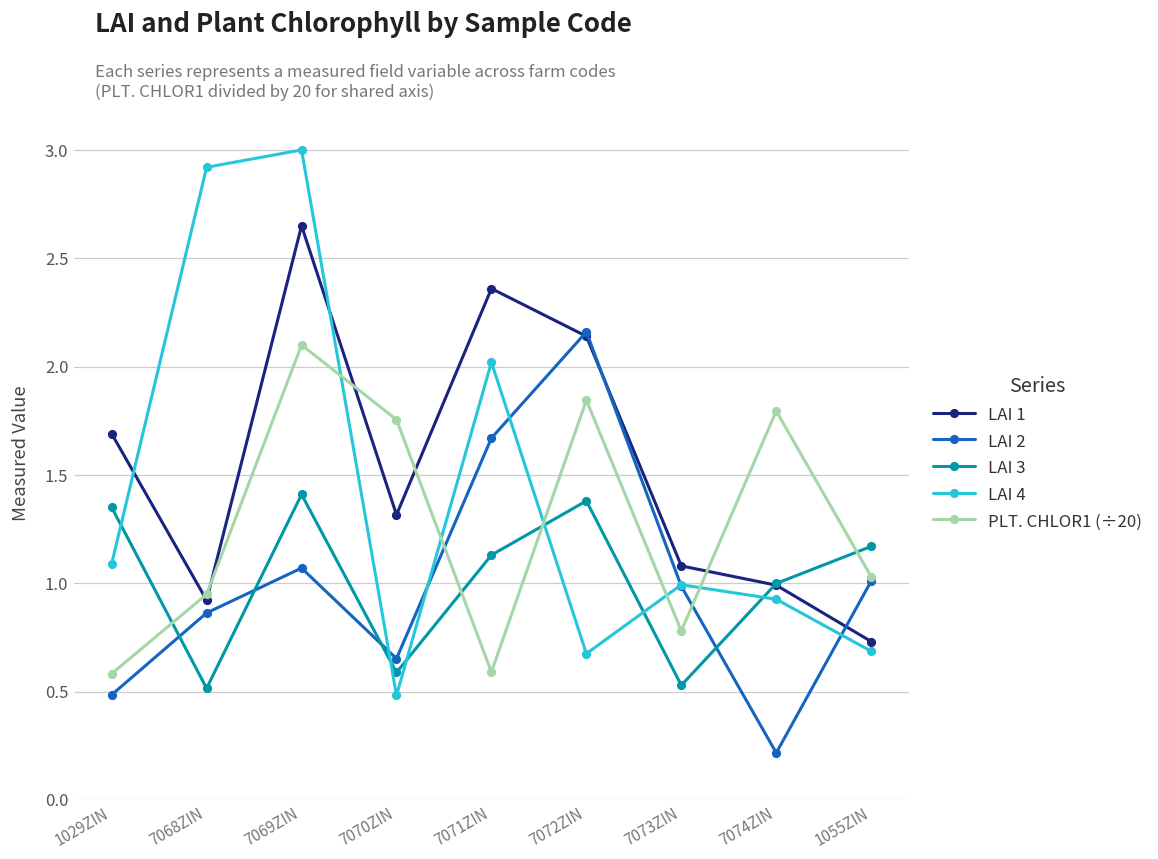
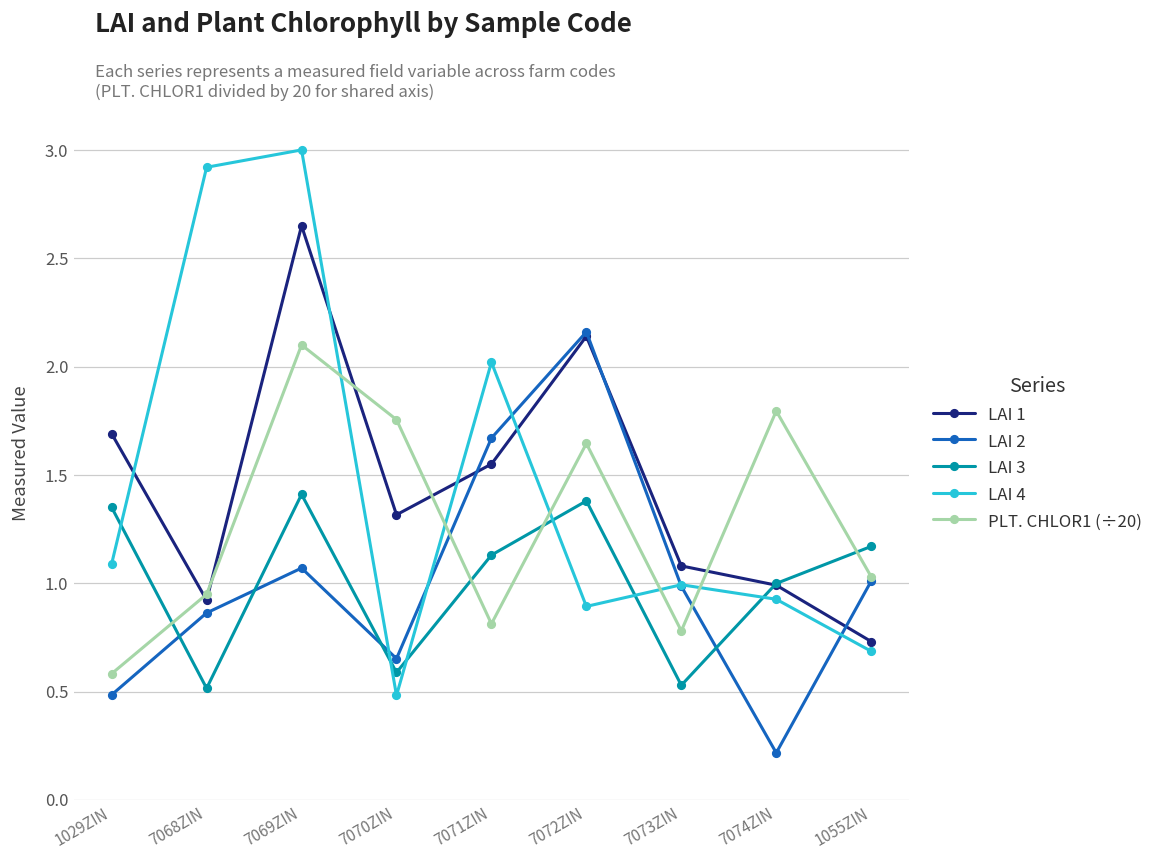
LAI 1, 7071ZIN: 2.36 -> 1.55
PLT. CHLOR1 (÷20), 7071ZIN: 0.59 -> 0.81
LAI 4, 7072ZIN: 0.68 -> 0.89
PLT. CHLOR1 (÷20), 7072ZIN: 1.85 -> 1.65
